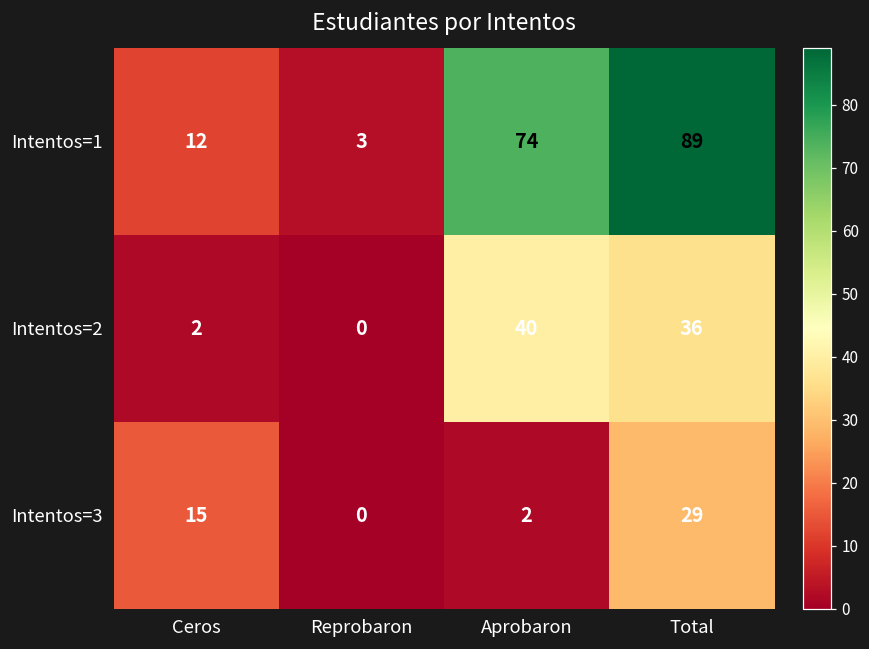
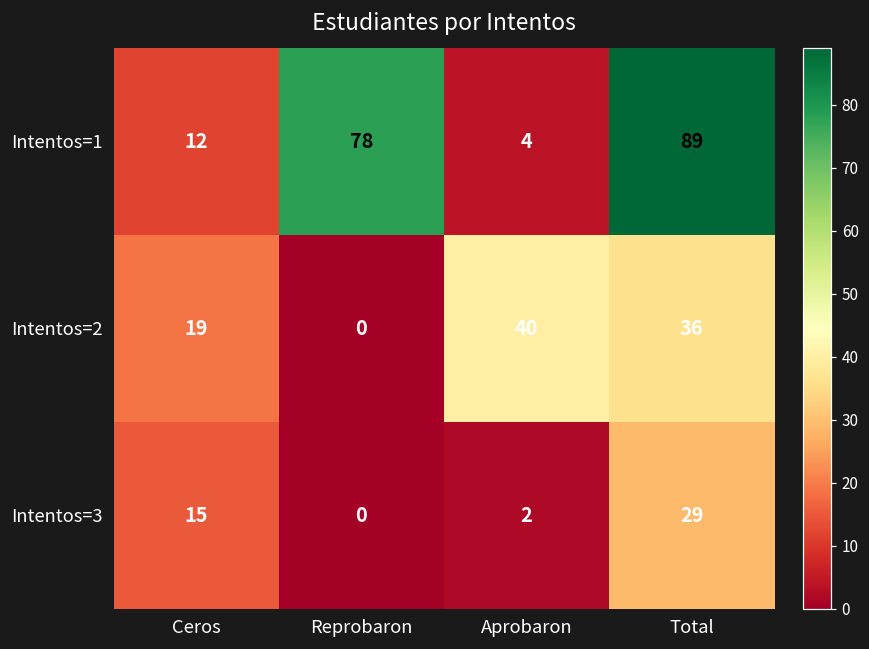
Intentos=1, Reprobaron: 3 -> 78
Intentos=1, Aprobaron: 74 -> 4
Intentos=2, Ceros: 2 -> 19
